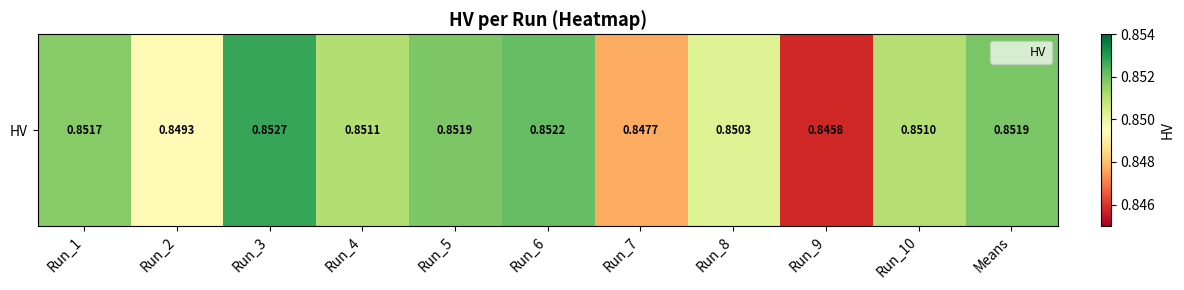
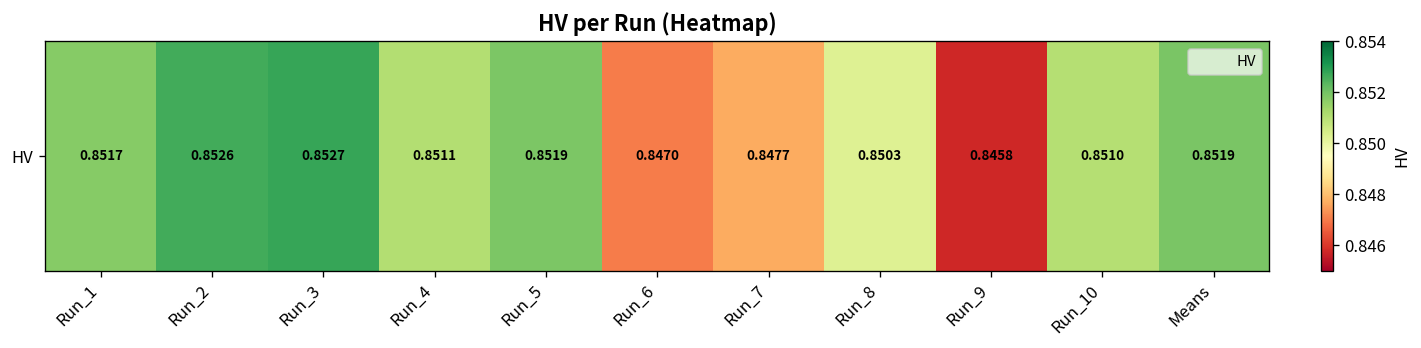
HV, Run_2: 0.8493 -> 0.8526
HV, Run_6: 0.8522 -> 0.8470
